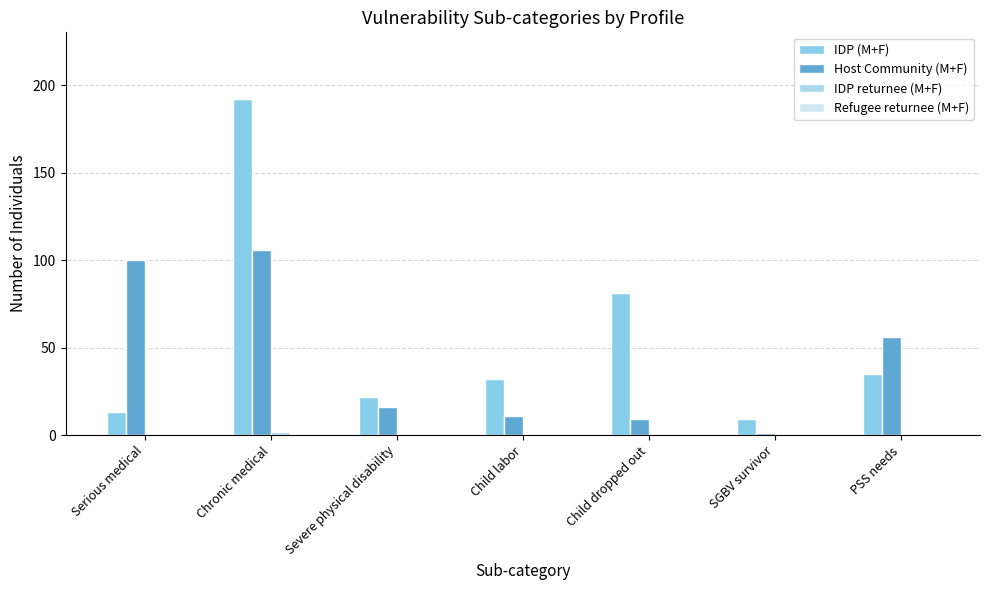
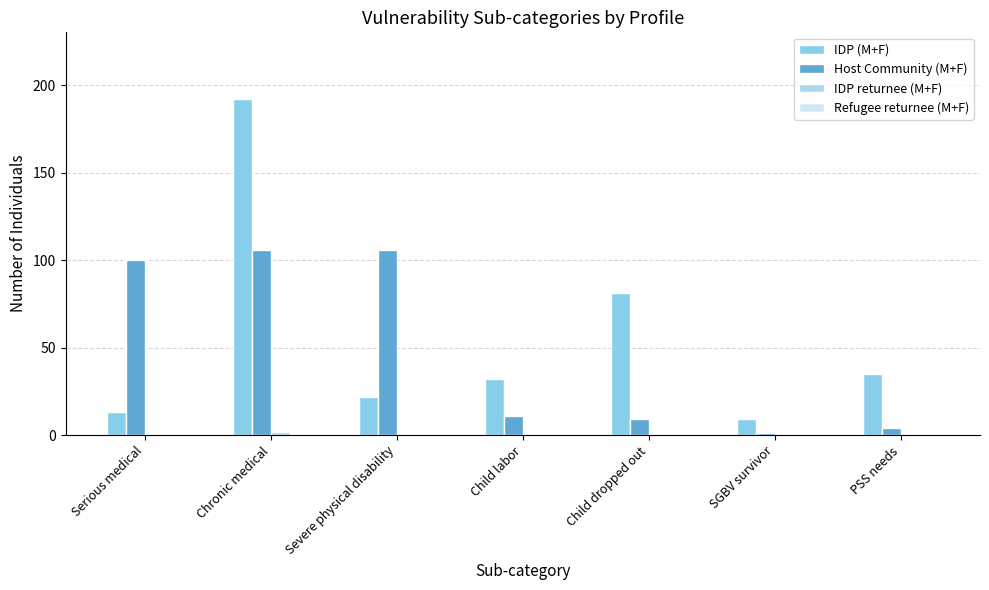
Host Community (M+F), Severe physical disability: 16 -> 106
Host Community (M+F), PSS needs: 56 -> 4
